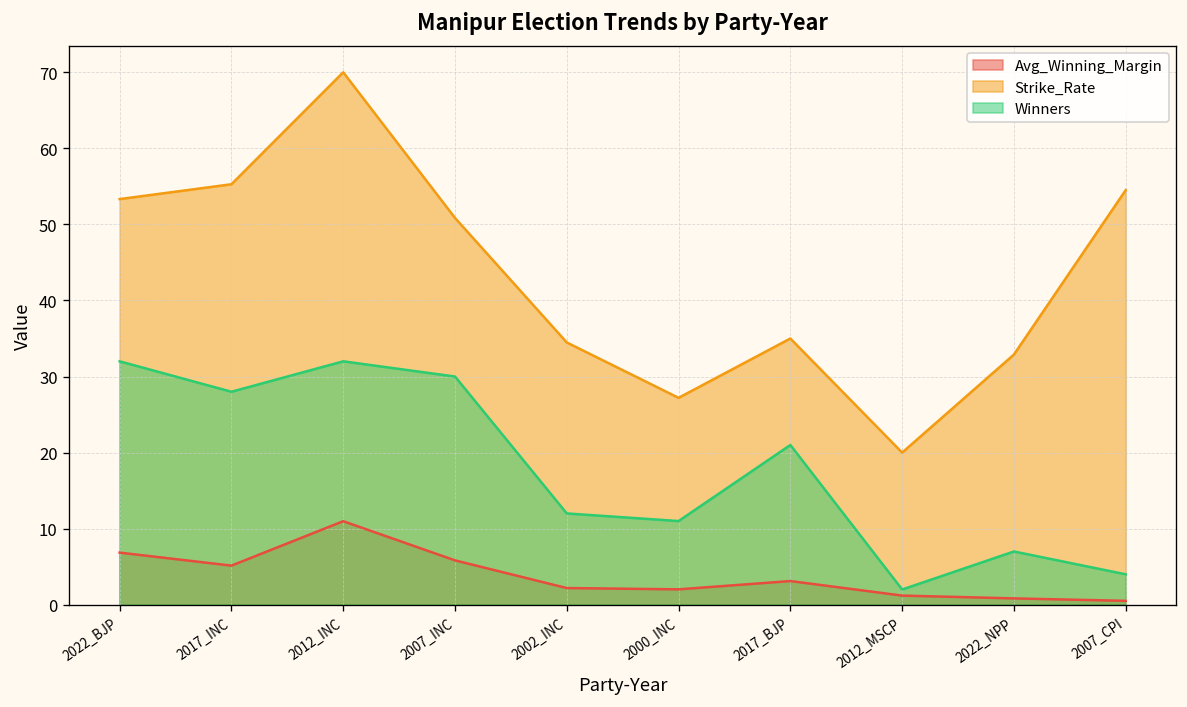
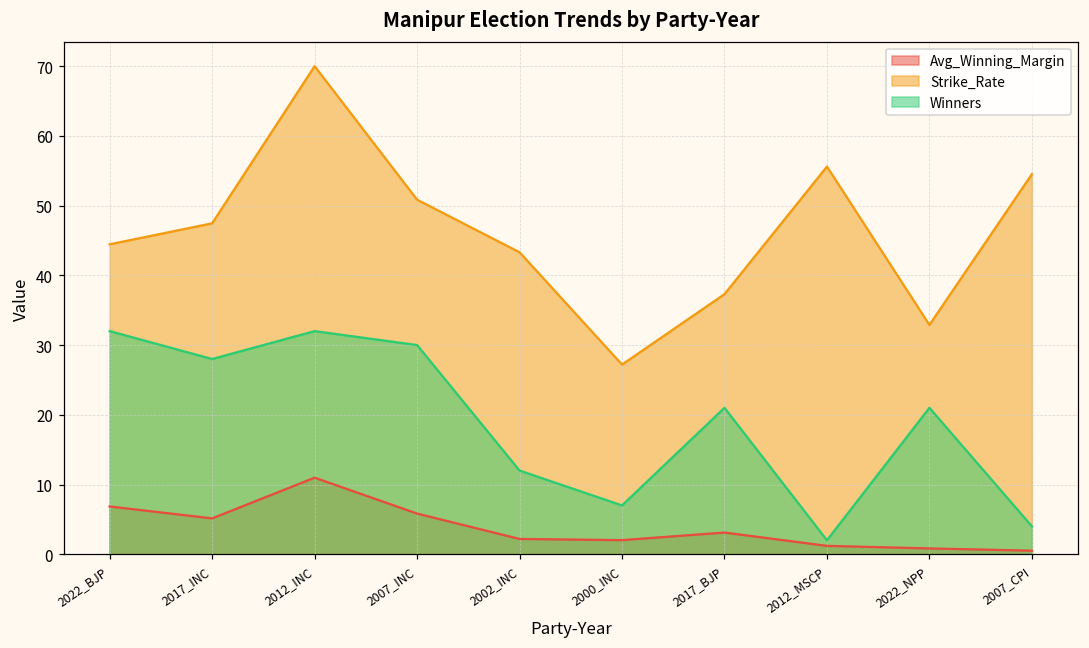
Strike_Rate, 2022_BJP: 53 -> 44
Strike_Rate, 2017_INC: 55 -> 47
Strike_Rate, 2002_INC: 34 -> 43
Winners, 2000_INC: 11 -> 7
Strike_Rate, 2017_BJP: 35 -> 37
Strike_Rate, 2012_MSCP: 20 -> 56
Winners, 2022_NPP: 7 -> 21
